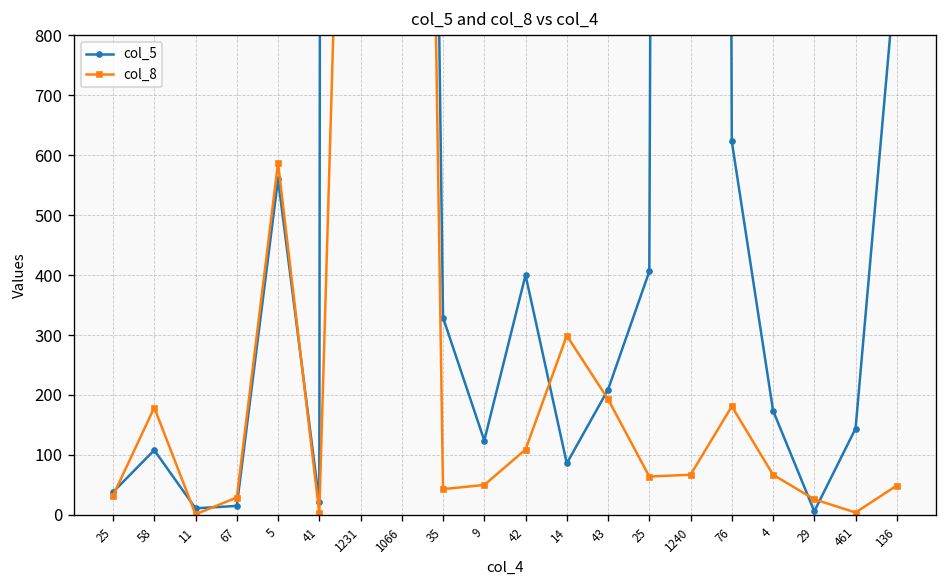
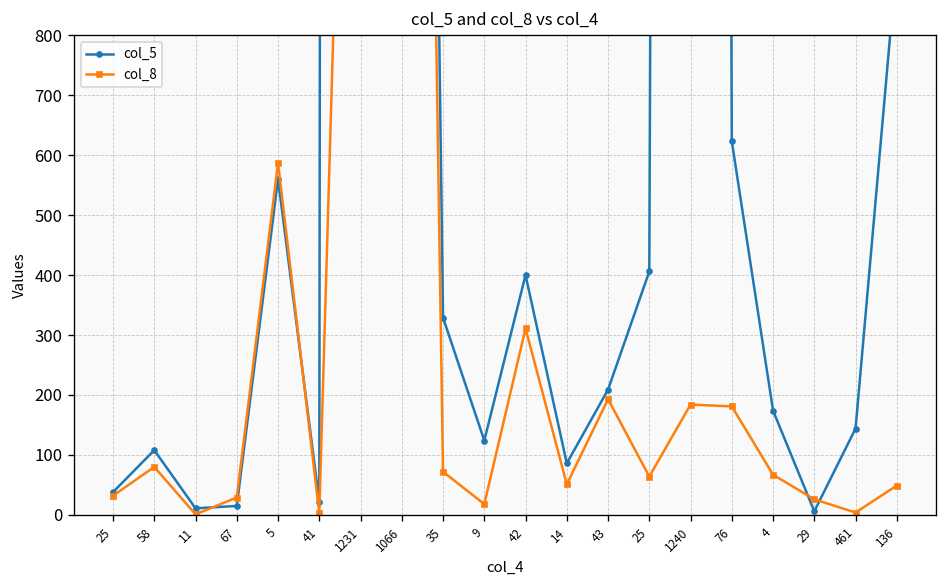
col_8, 58: 180 -> 80
col_8, 35: 40 -> 70
col_8, 9: 50 -> 20
col_8, 42: 110 -> 310
col_8, 14: 300 -> 50
col_8, 1240: 70 -> 180
